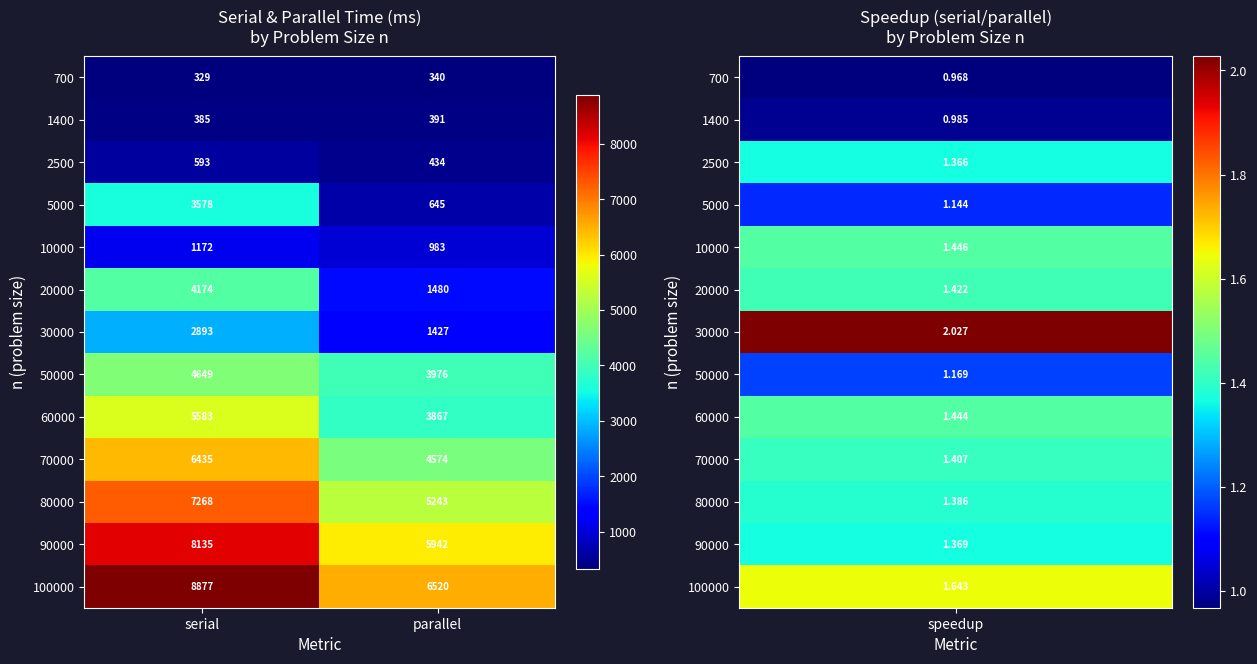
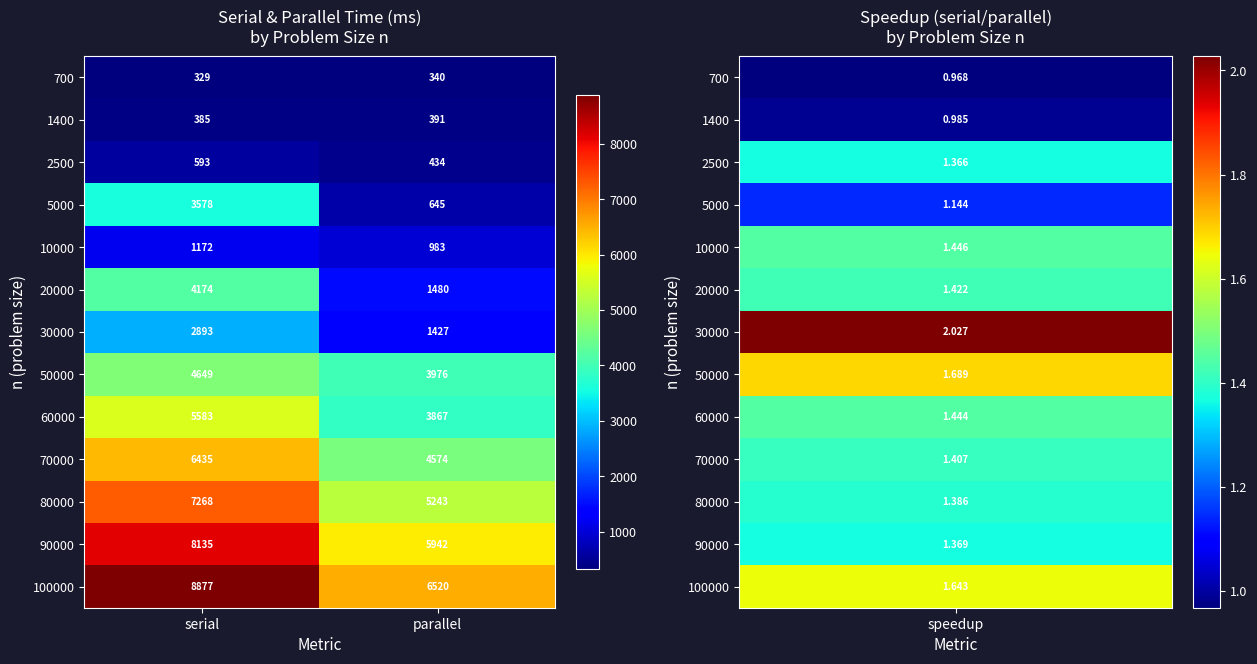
Speedup (serial/parallel) by Problem Size n, 50000, speedup: 1.169 -> 1.689
